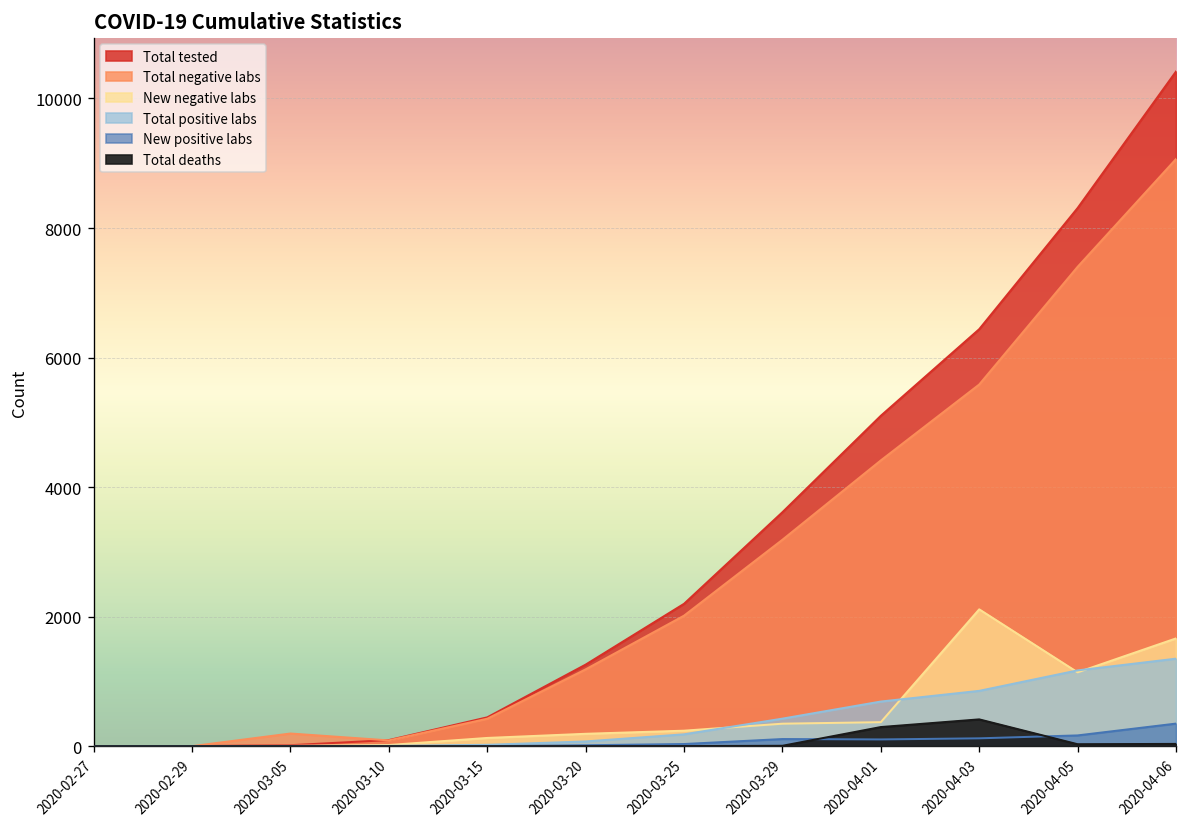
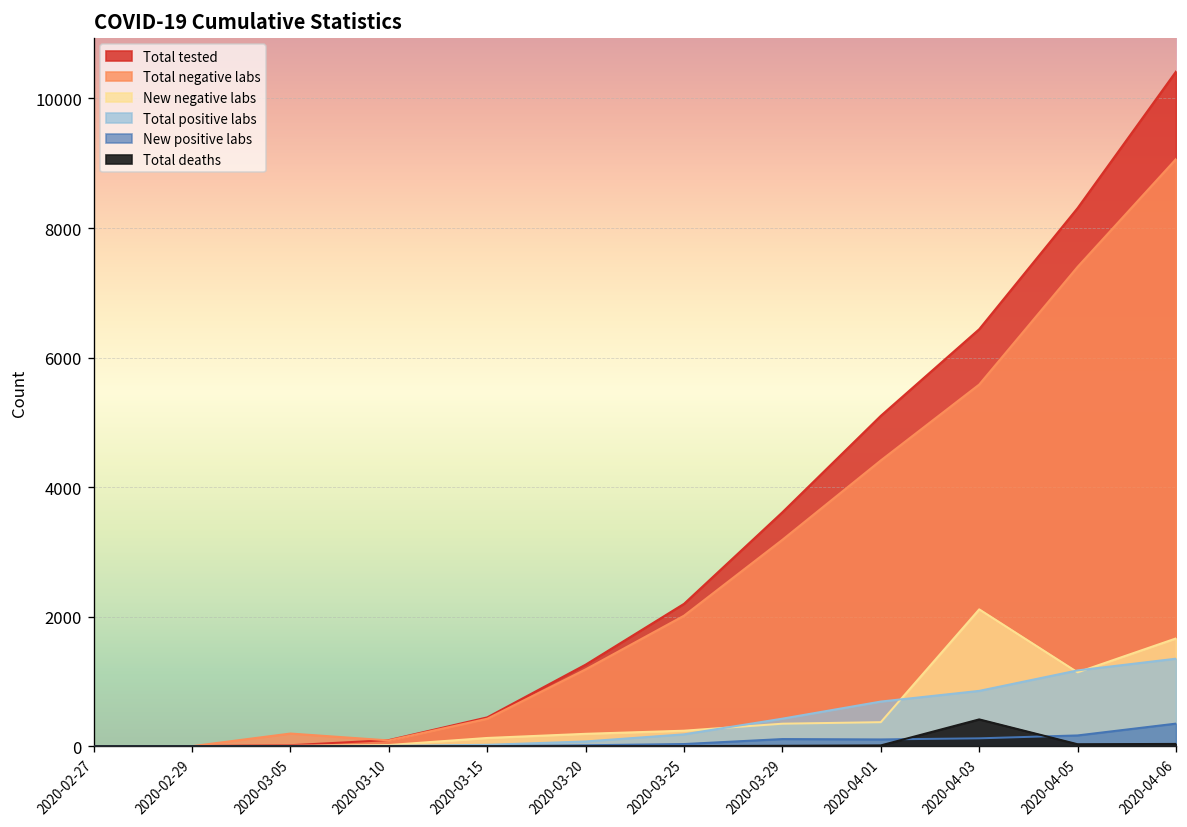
Total deaths, 2020-04-01: 300 -> 0
